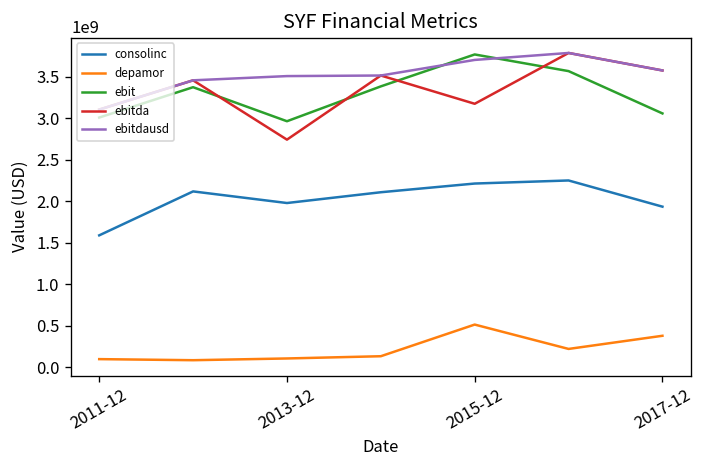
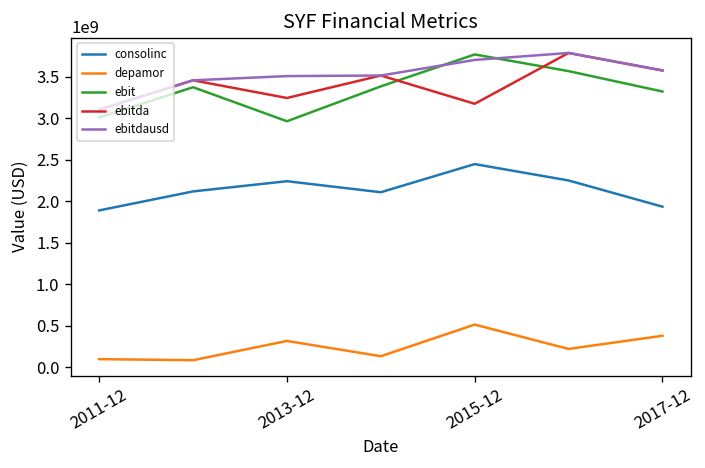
consolinc, 2011-12: 1600000000 -> 1900000000
consolinc, 2013-12: 2000000000 -> 2200000000
depamor, 2013-12: 100000000 -> 300000000
ebitda, 2013-12: 2700000000 -> 3200000000
consolinc, 2015-12: 2200000000 -> 2400000000
ebit, 2017-12: 3100000000 -> 3300000000
